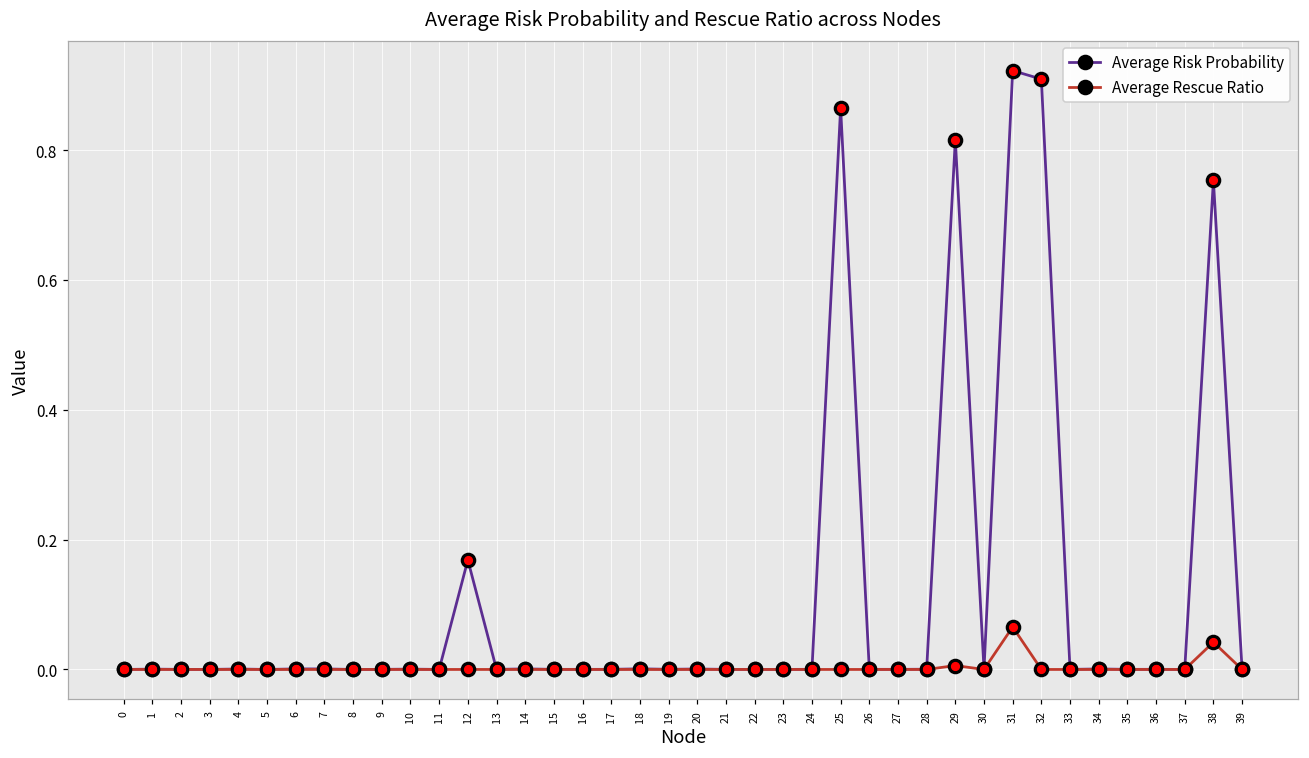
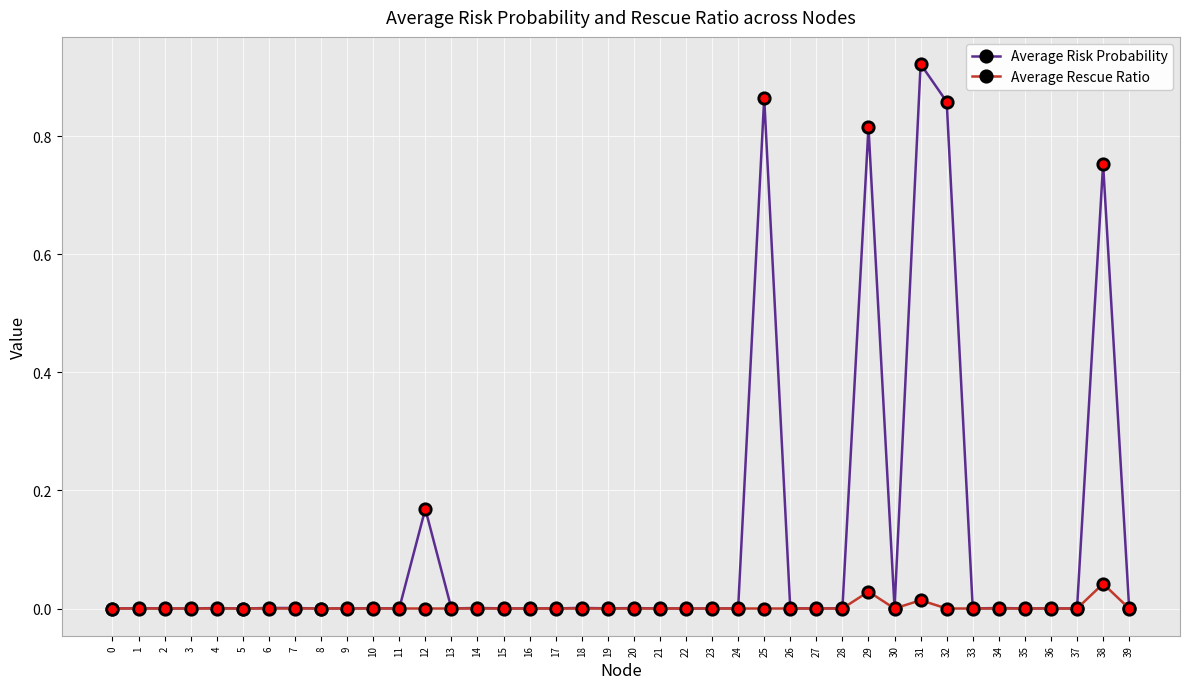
Average Rescue Ratio, 29: 0.01 -> 0.03
Average Rescue Ratio, 31: 0.07 -> 0.01
Average Risk Probability, 32: 0.91 -> 0.86
